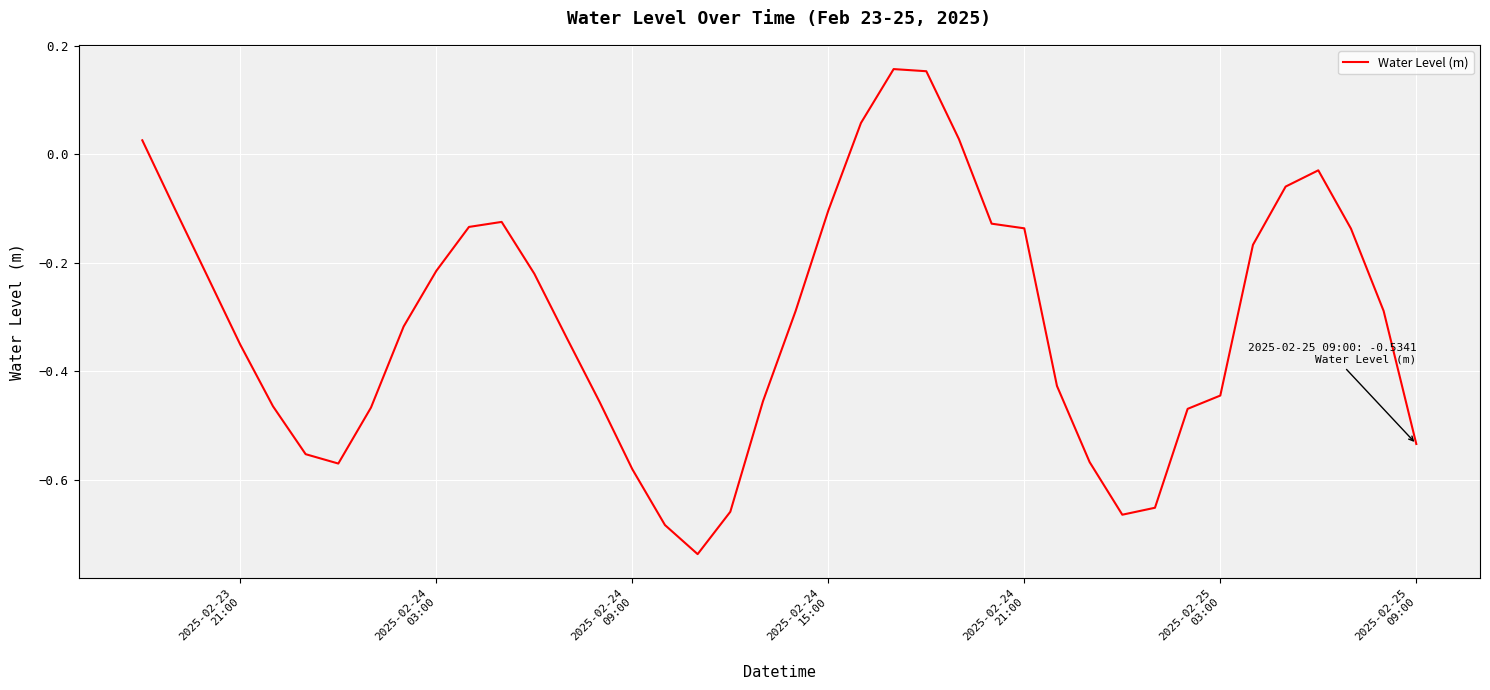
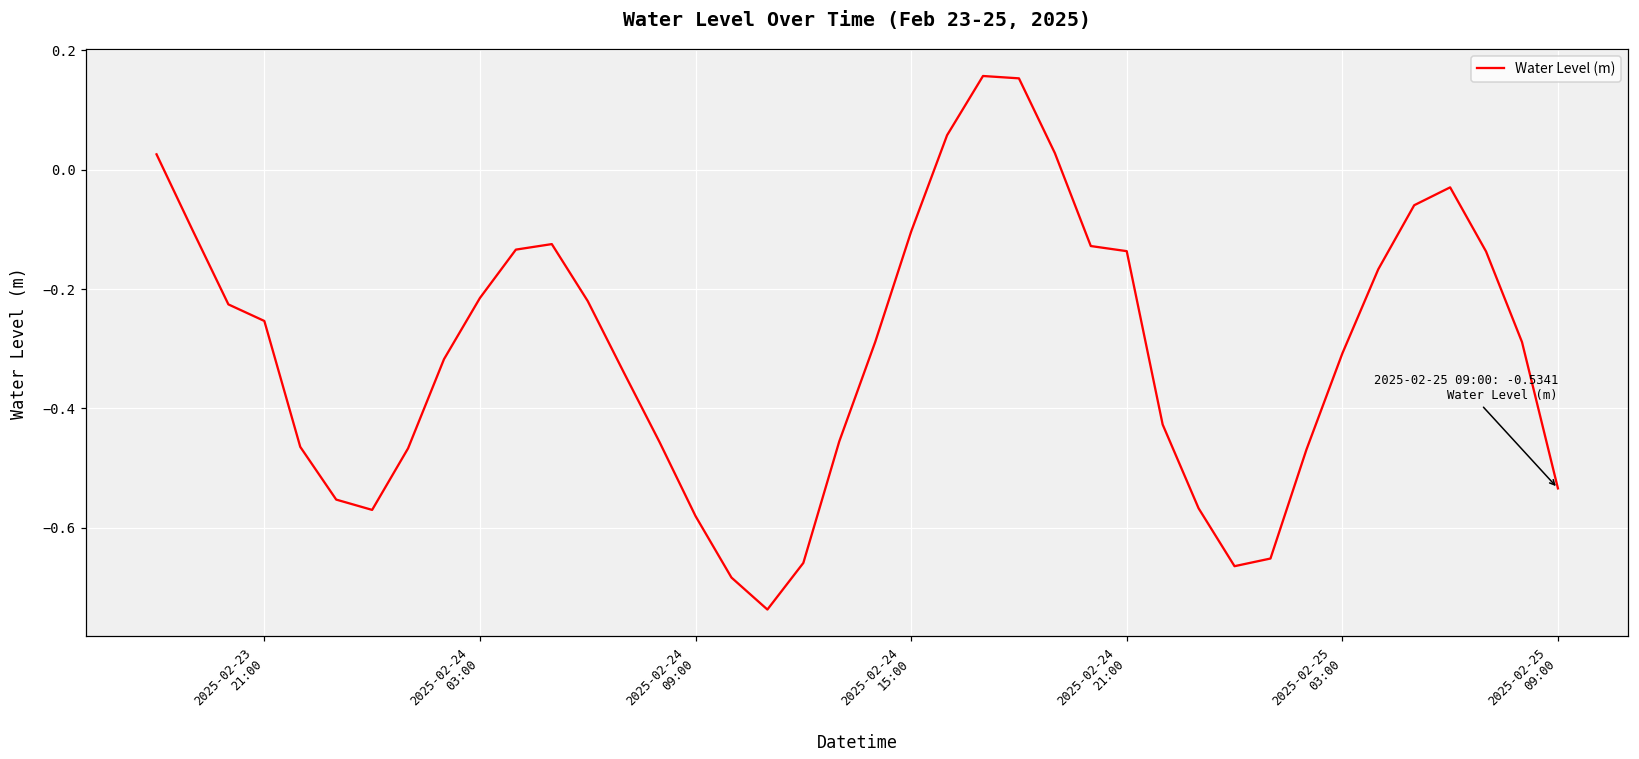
2025-02-23 21:00: -0.35 -> -0.25
2025-02-25 03:00: -0.44 -> -0.31
